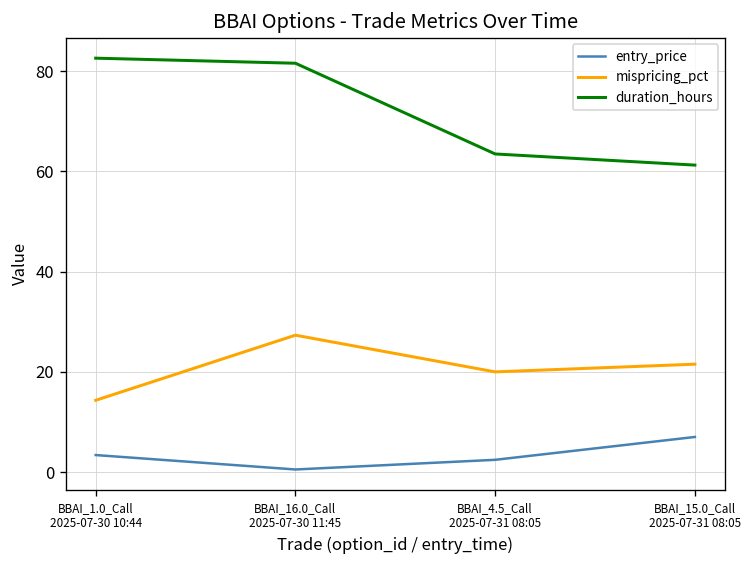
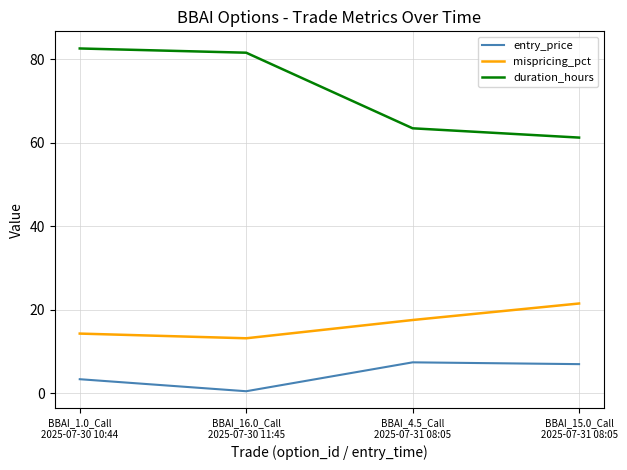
mispricing_pct, BBAI_16.0_Call 2025-07-30 11:45: 27 -> 13
entry_price, BBAI_4.5_Call 2025-07-31 08:05: 2 -> 7
mispricing_pct, BBAI_4.5_Call 2025-07-31 08:05: 20 -> 18
